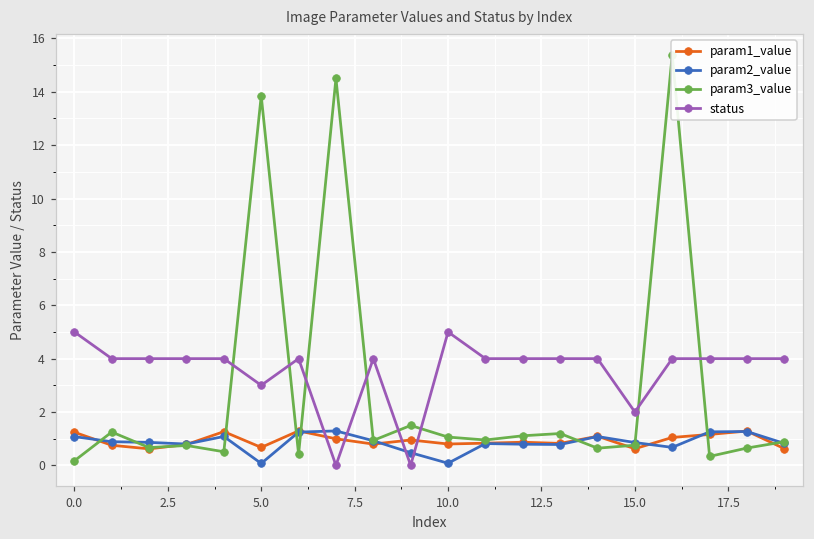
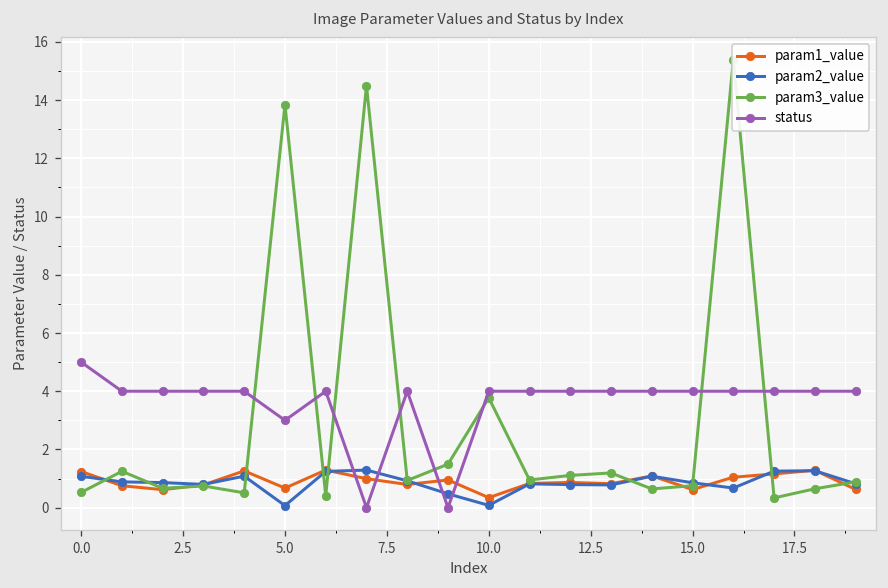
param3_value, 0.0: 0.2 -> 0.5
param1_value, 10.0: 0.8 -> 0.3
param3_value, 10.0: 1.1 -> 3.8
status, 10.0: 5 -> 4
status, 15.0: 2 -> 4
